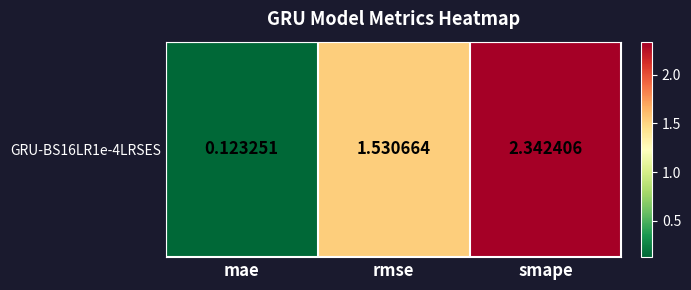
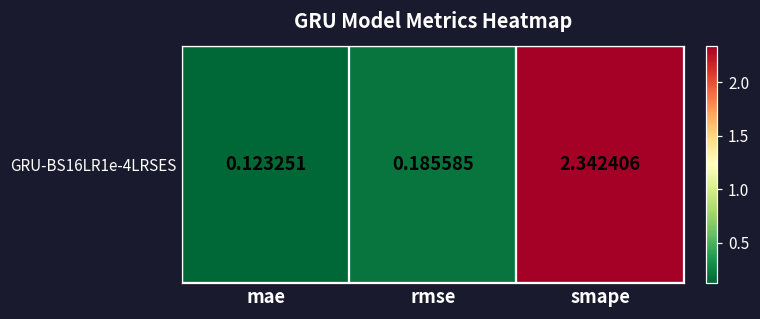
GRU-BS16LR1e-4LRSES, rmse: 1.530664 -> 0.185585
